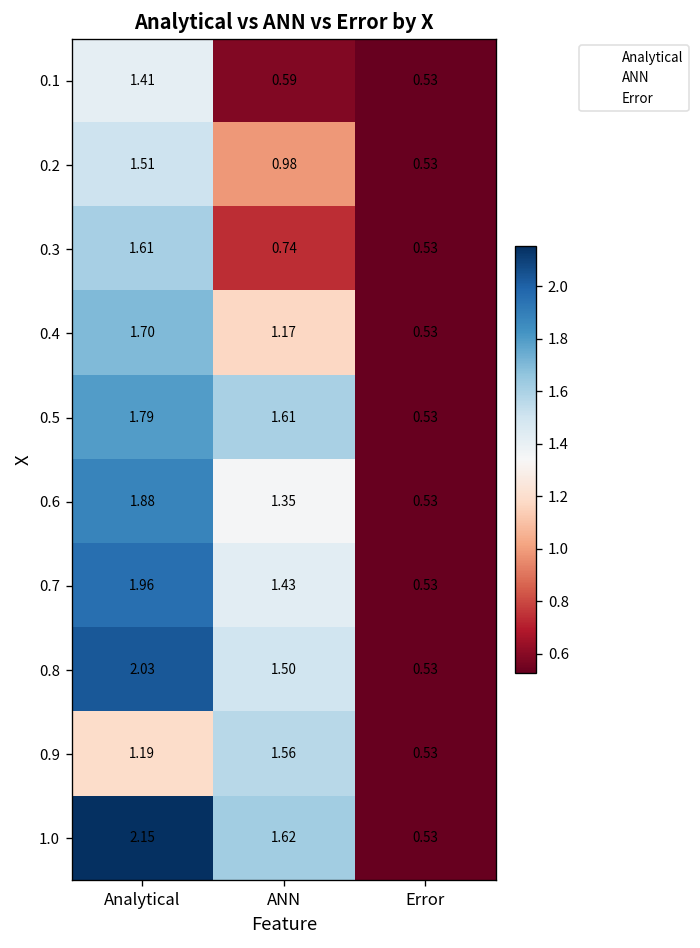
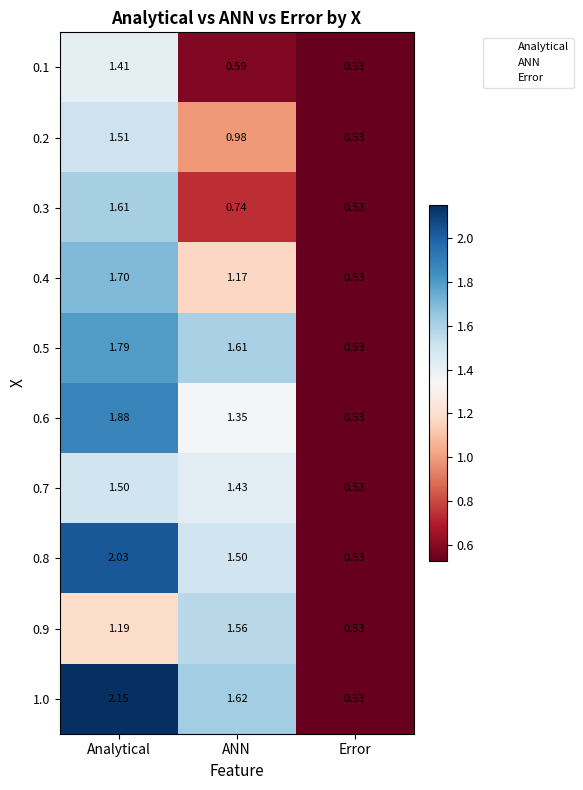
0.7, Analytical: 1.96 -> 1.50
